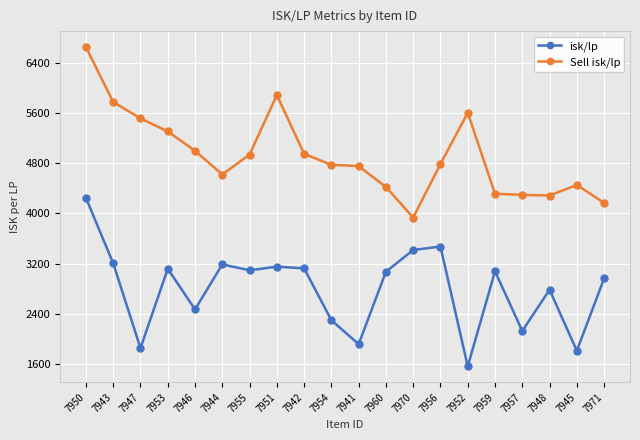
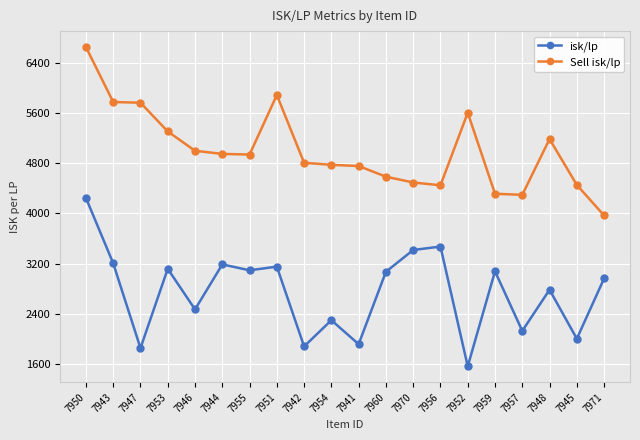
Sell isk/lp, 7947: 5500 -> 5800
Sell isk/lp, 7944: 4600 -> 4900
isk/lp, 7942: 3100 -> 1900
Sell isk/lp, 7942: 5000 -> 4800
Sell isk/lp, 7960: 4400 -> 4600
Sell isk/lp, 7970: 3900 -> 4500
Sell isk/lp, 7956: 4800 -> 4400
Sell isk/lp, 7948: 4300 -> 5200
isk/lp, 7945: 1800 -> 2000
Sell isk/lp, 7971: 4200 -> 4000
